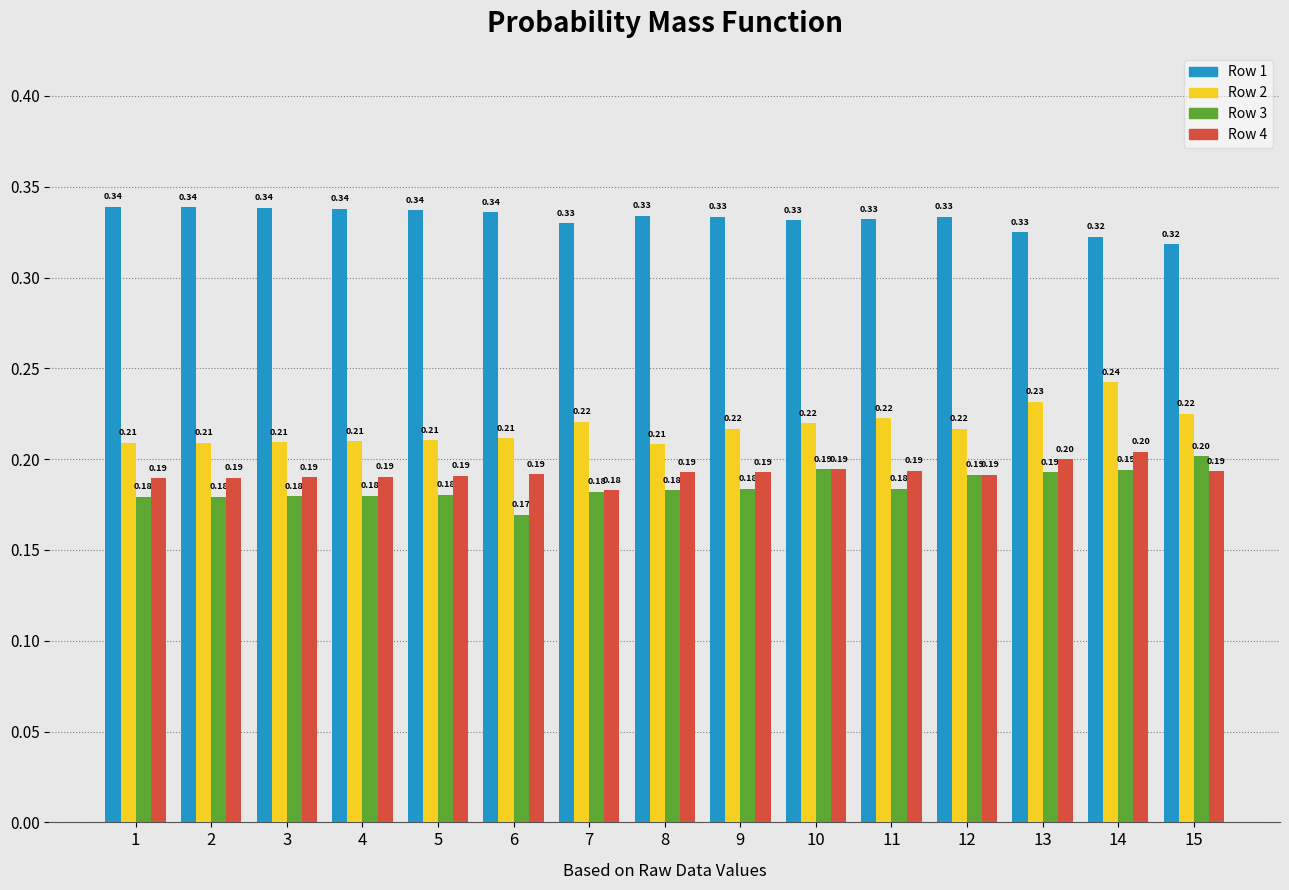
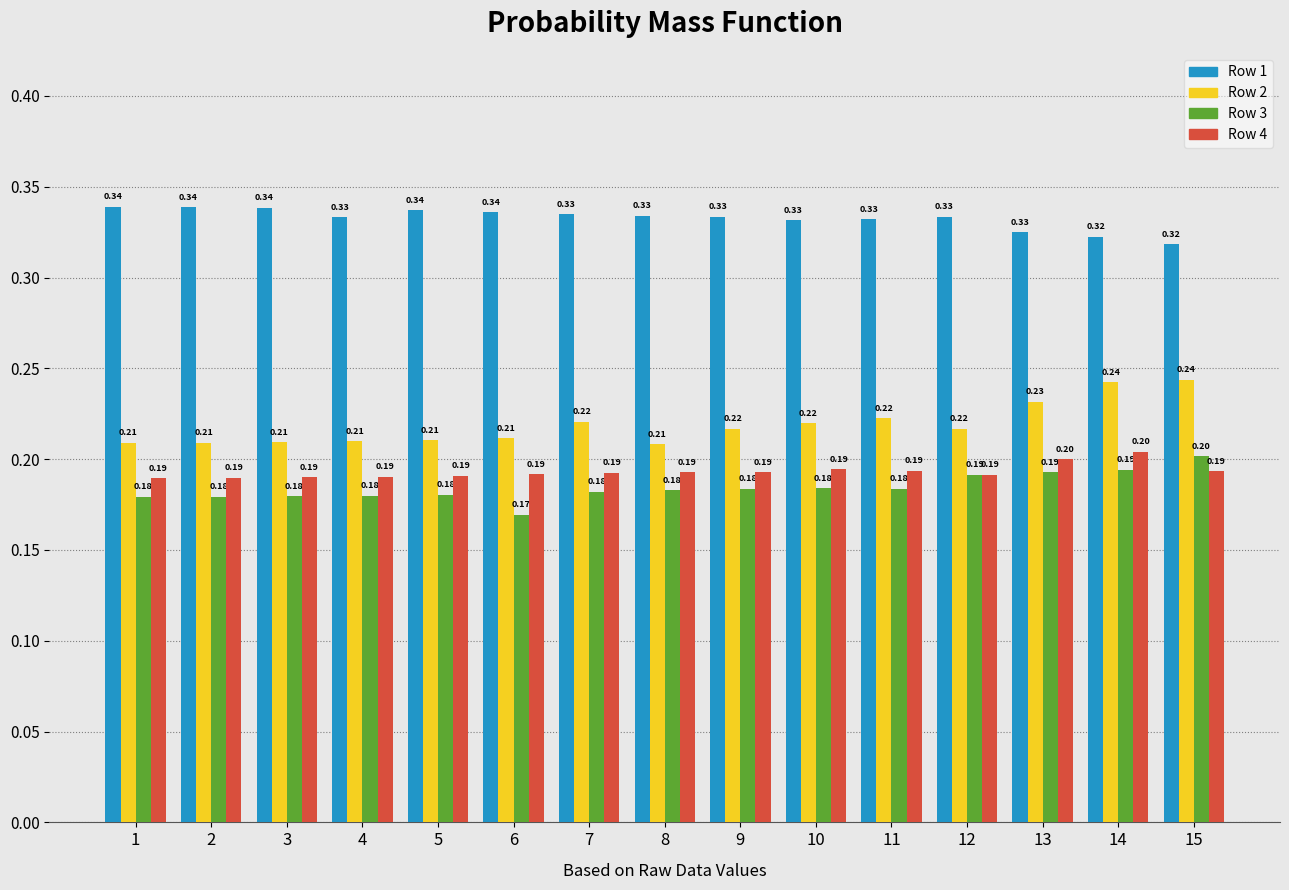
Row 1, 4: 0.34 -> 0.33
Row 1, 7: 0.330 -> 0.335
Row 4, 7: 0.18 -> 0.19
Row 3, 10: 0.19 -> 0.18
Row 2, 15: 0.22 -> 0.24
